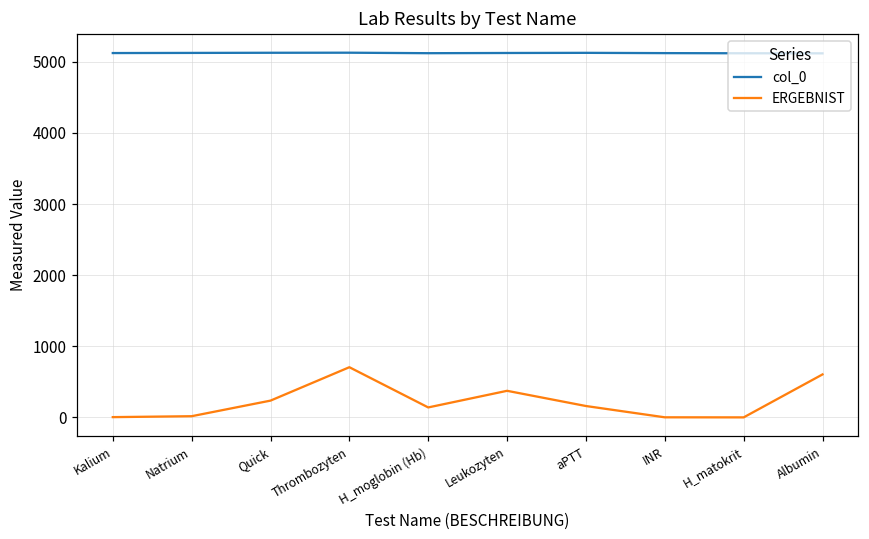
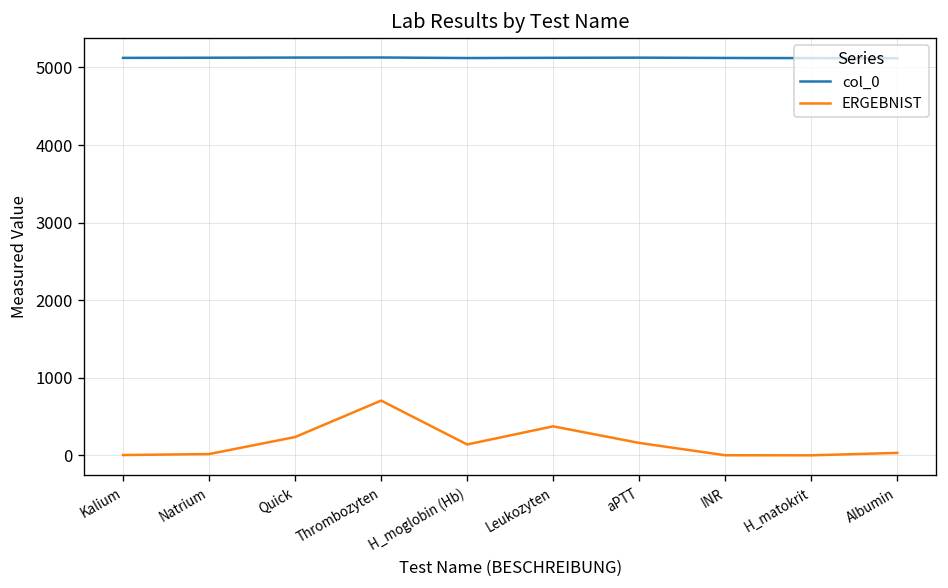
ERGEBNIST, Albumin: 600 -> 0
